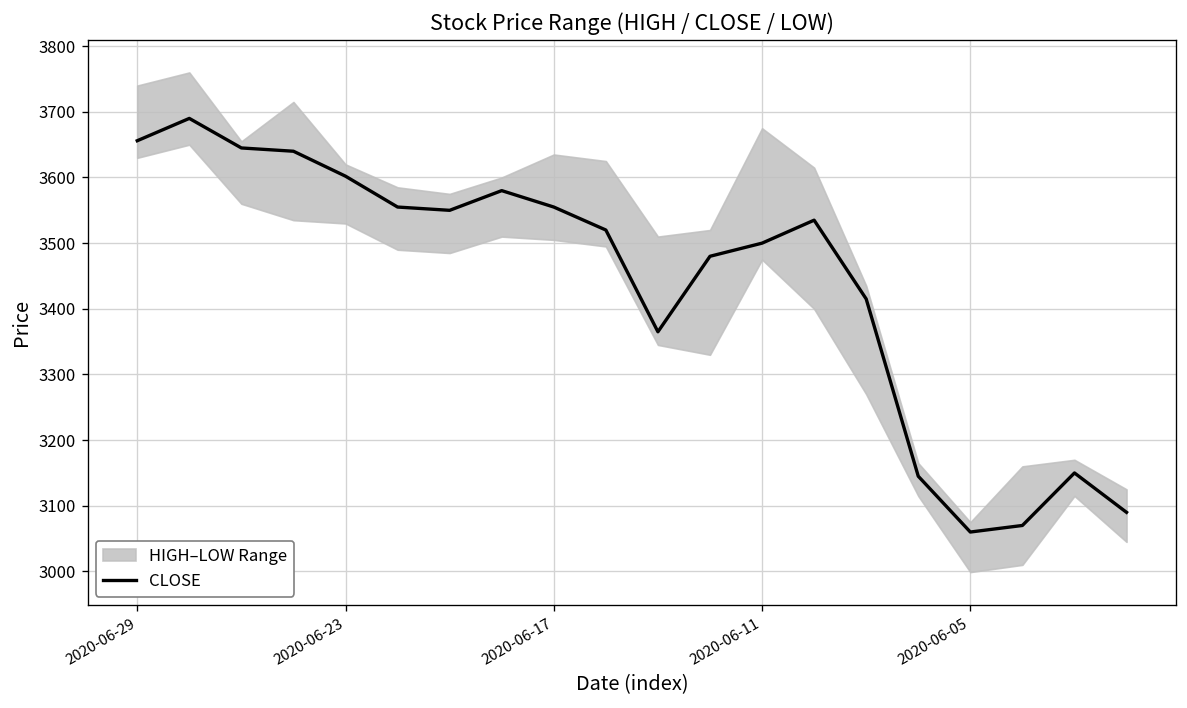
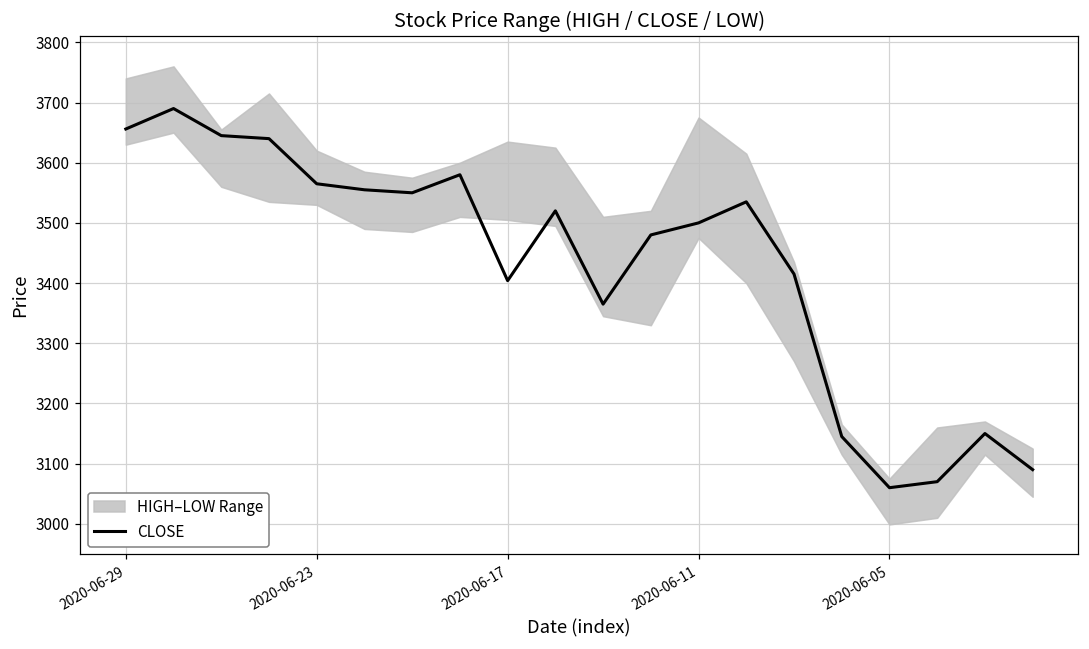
CLOSE, 2020-06-23: 3600 -> 3570
CLOSE, 2020-06-17: 3560 -> 3400
